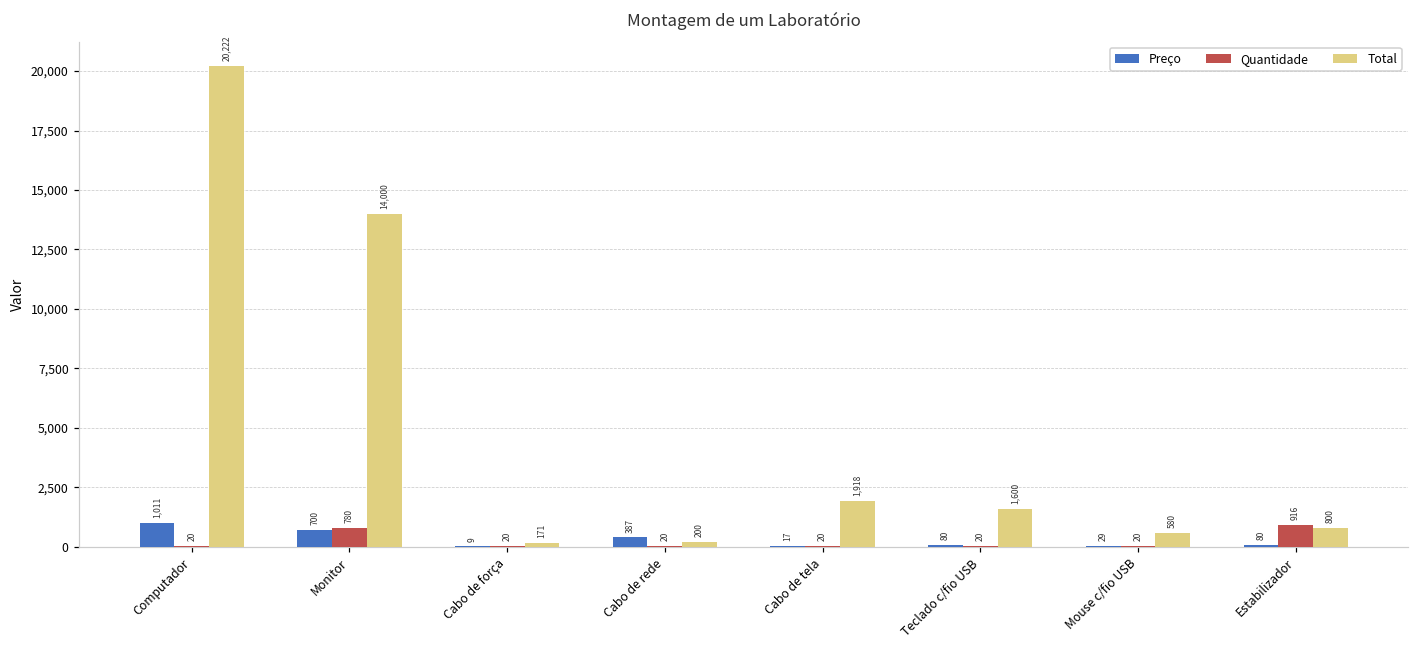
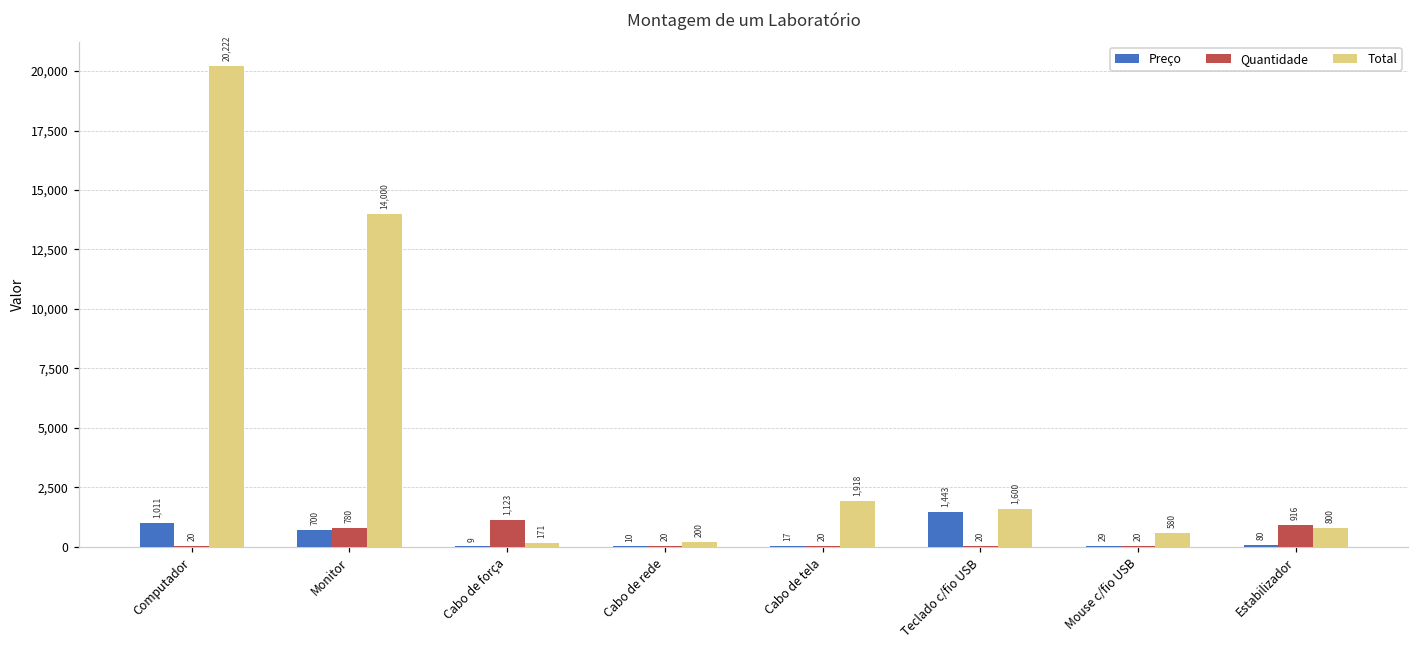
Quantidade, Cabo de força: 20 -> 1,123
Preço, Cabo de rede: 387 -> 10
Preço, Teclado c/fio USB: 80 -> 1,443
